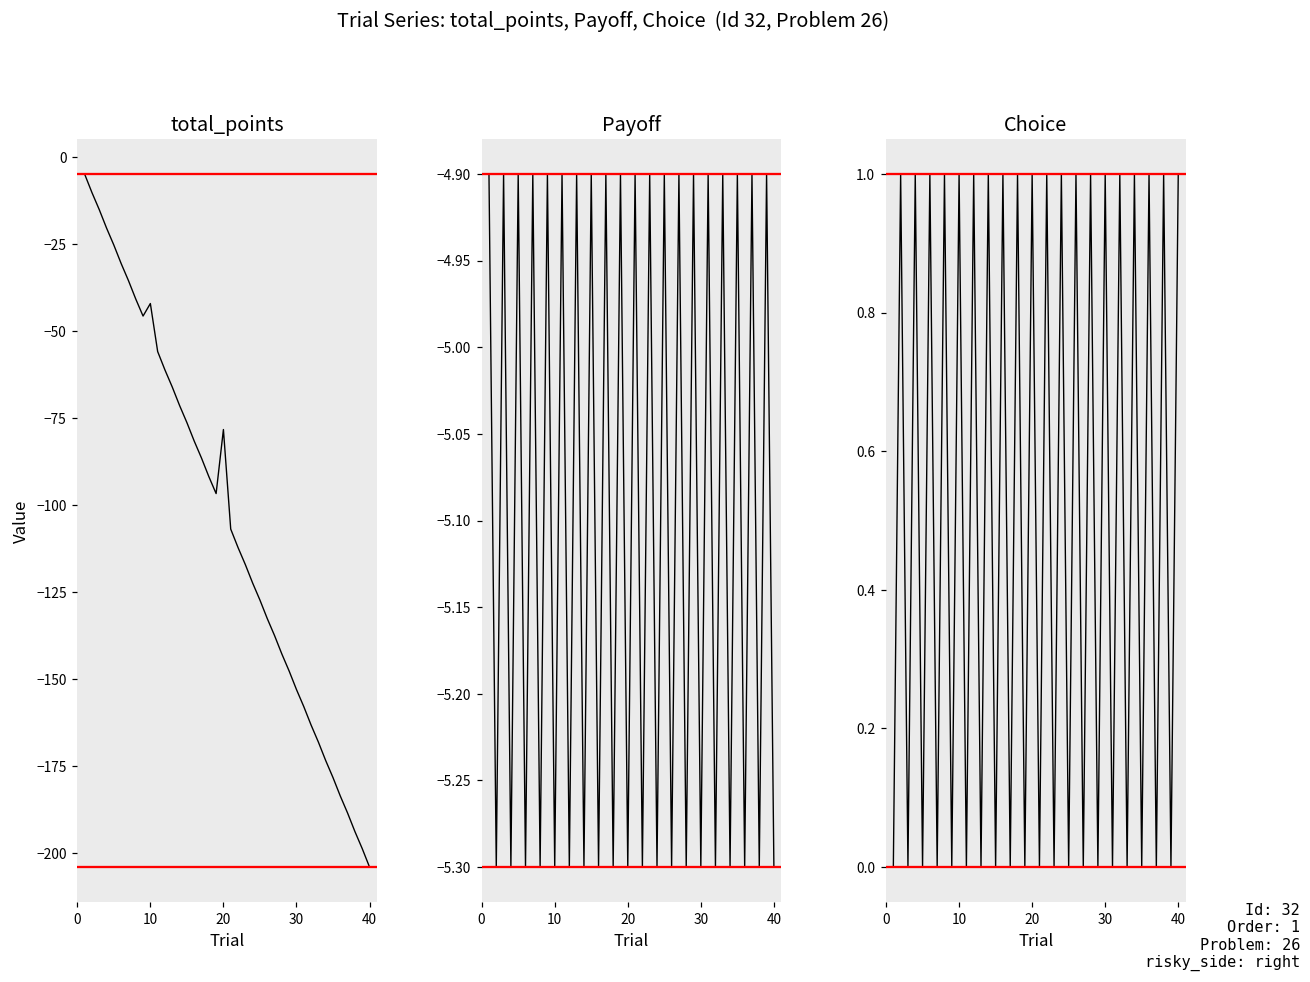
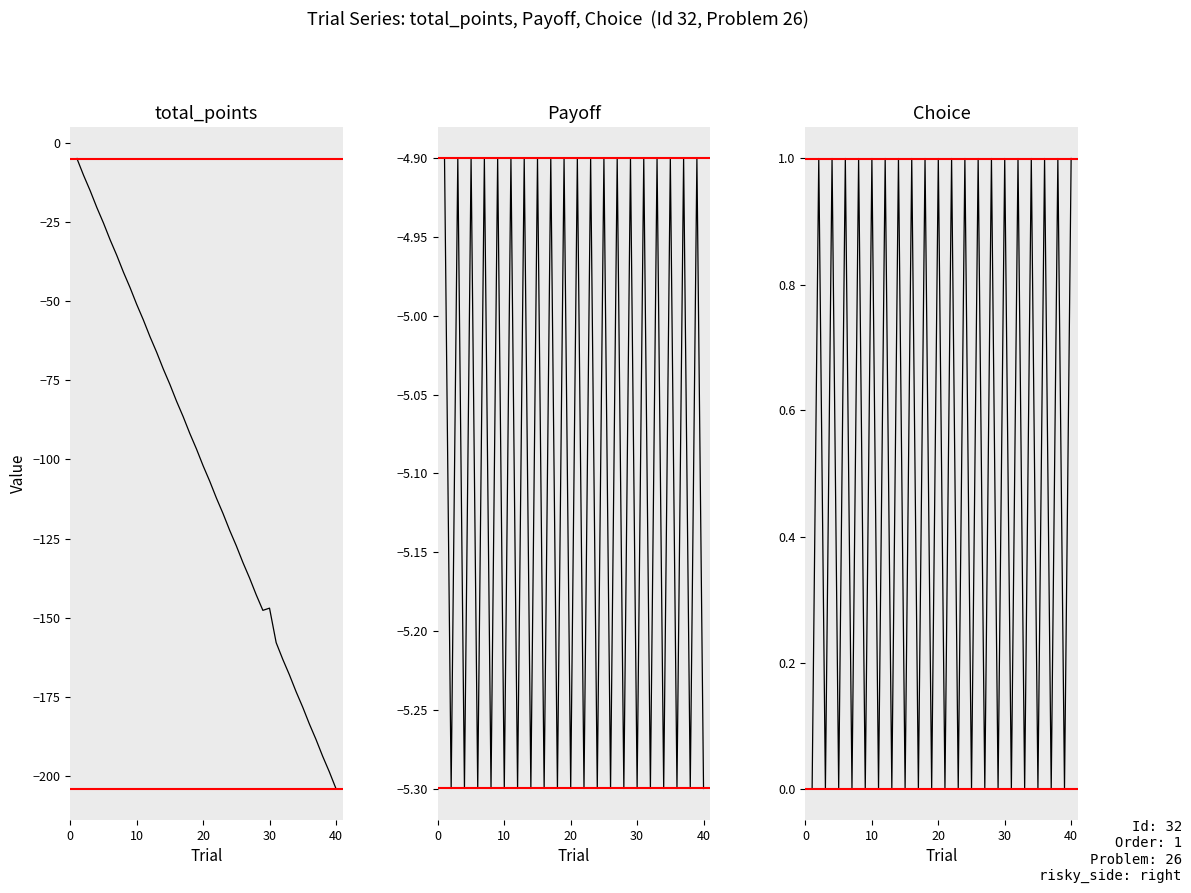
total_points, 10: -42 -> -51
total_points, 20: -78 -> -102
total_points, 30: -153 -> -147
